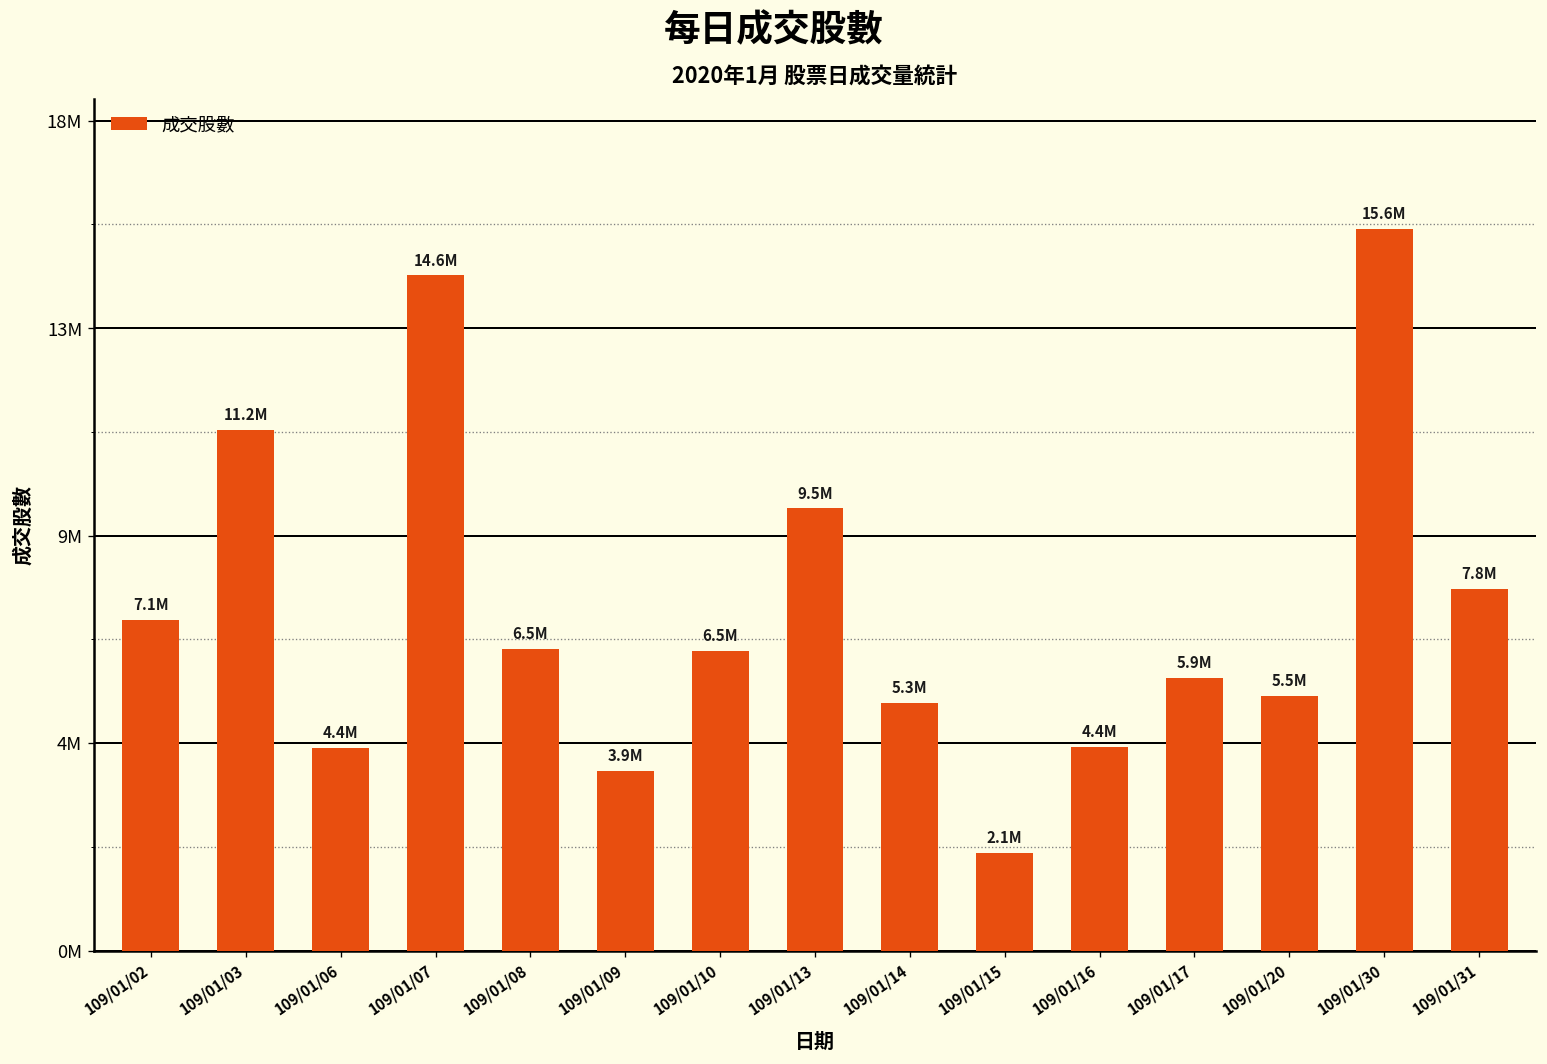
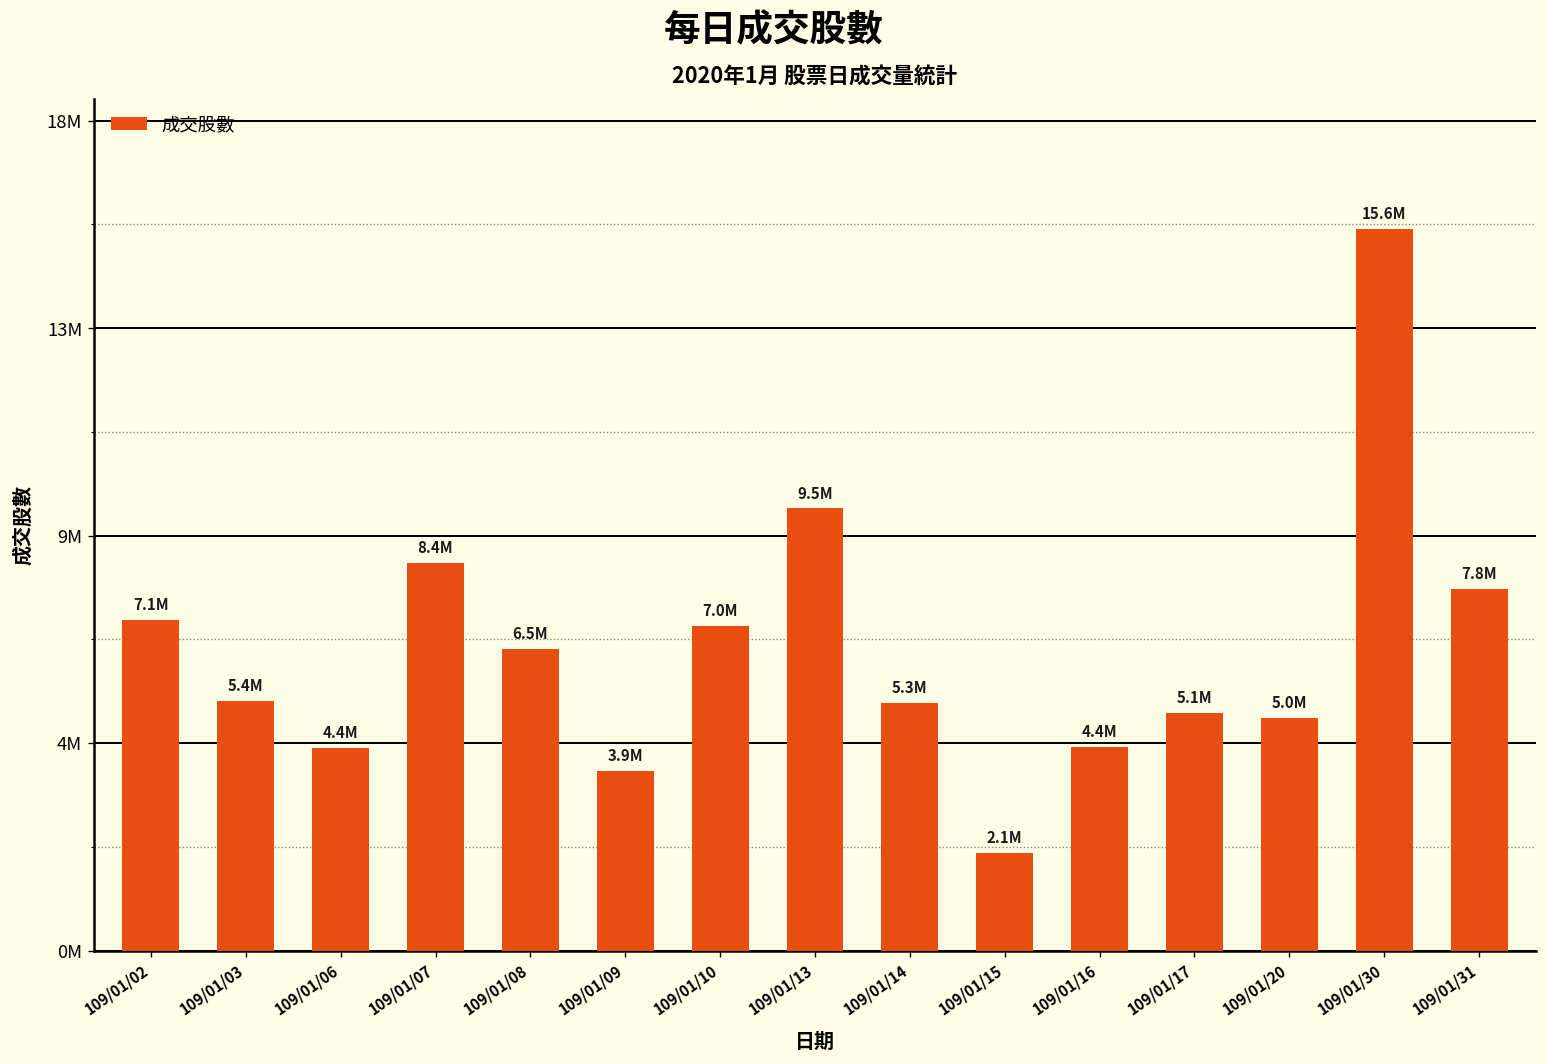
109/01/03: 11.2M -> 5.4M
109/01/07: 14.6M -> 8.4M
109/01/10: 6.5M -> 7.0M
109/01/17: 5.9M -> 5.1M
109/01/20: 5.5M -> 5.0M
